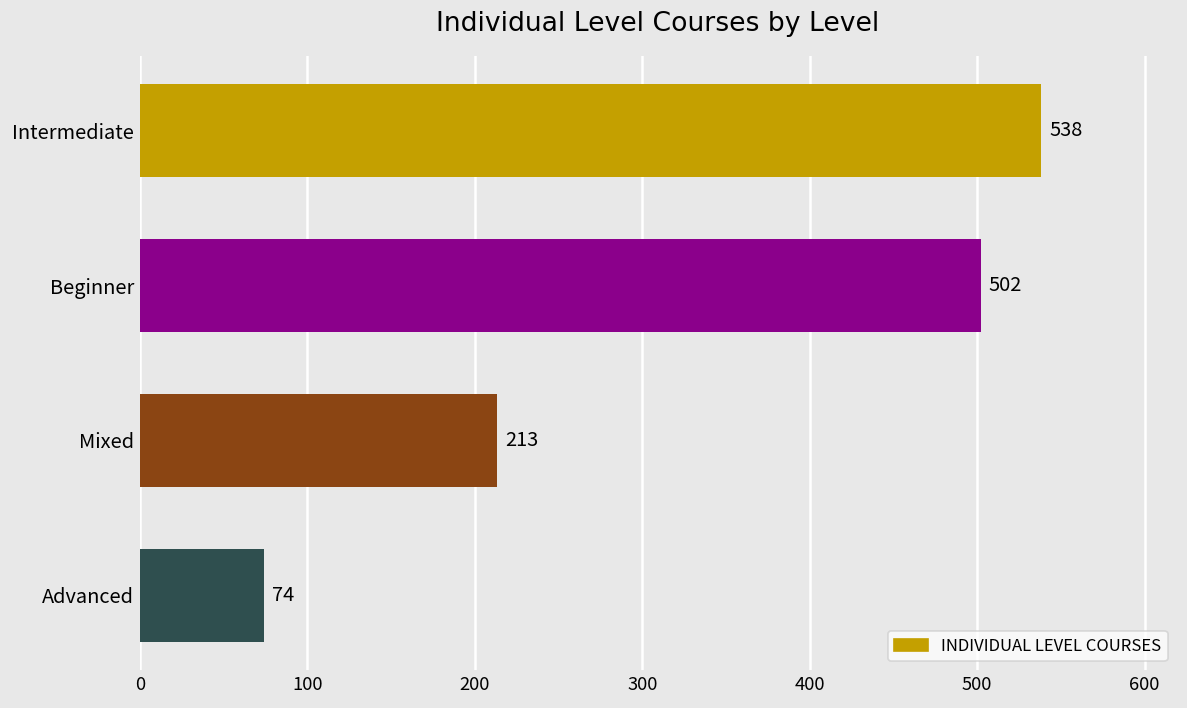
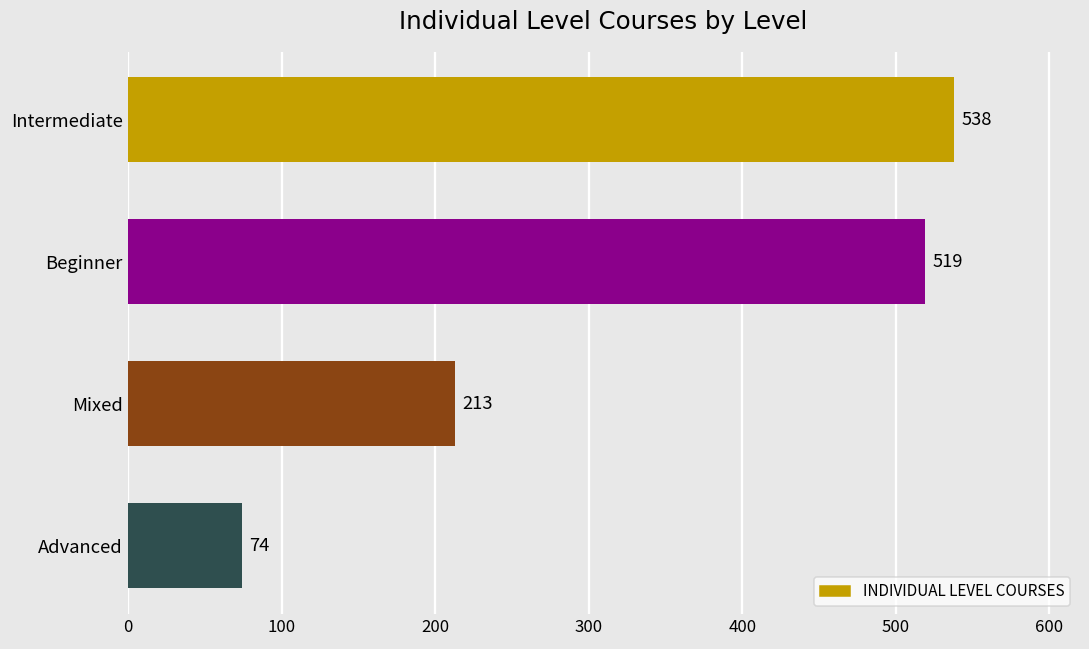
Beginner: 502 -> 519
